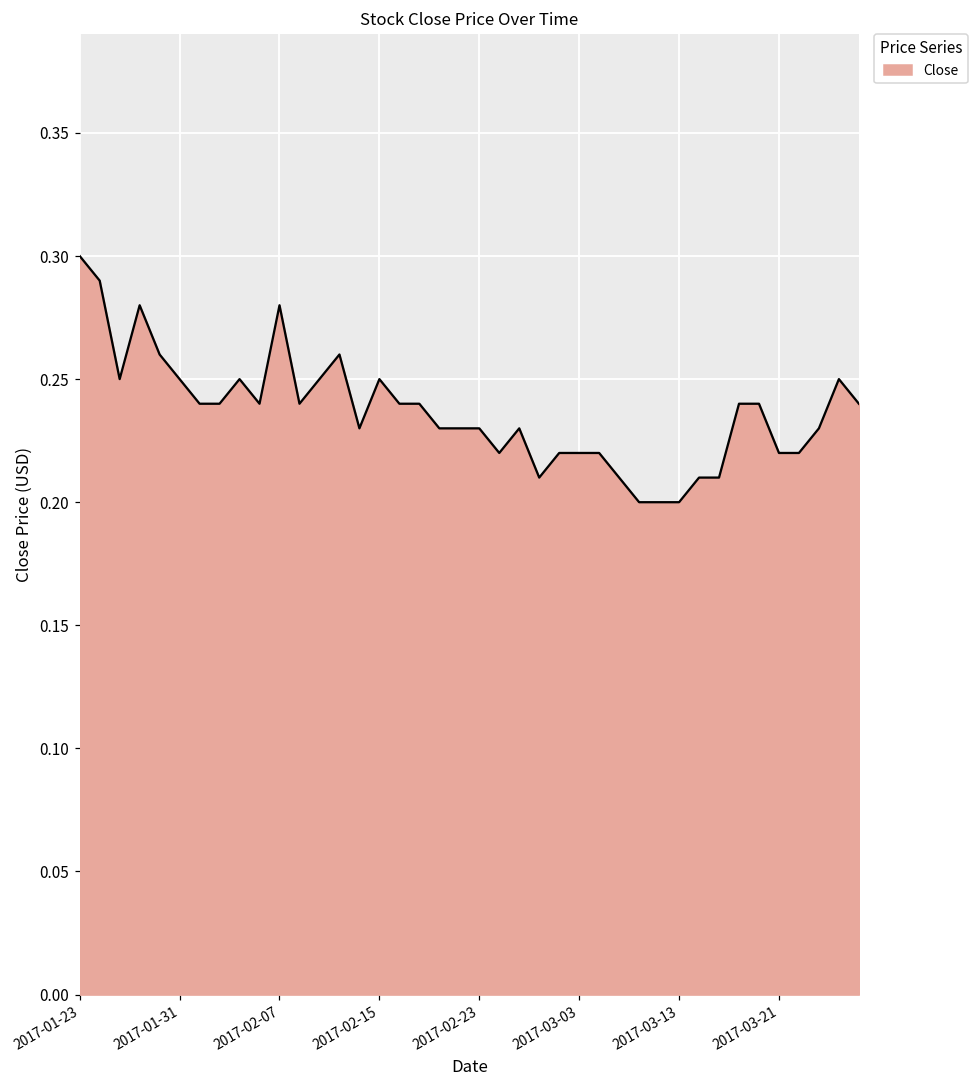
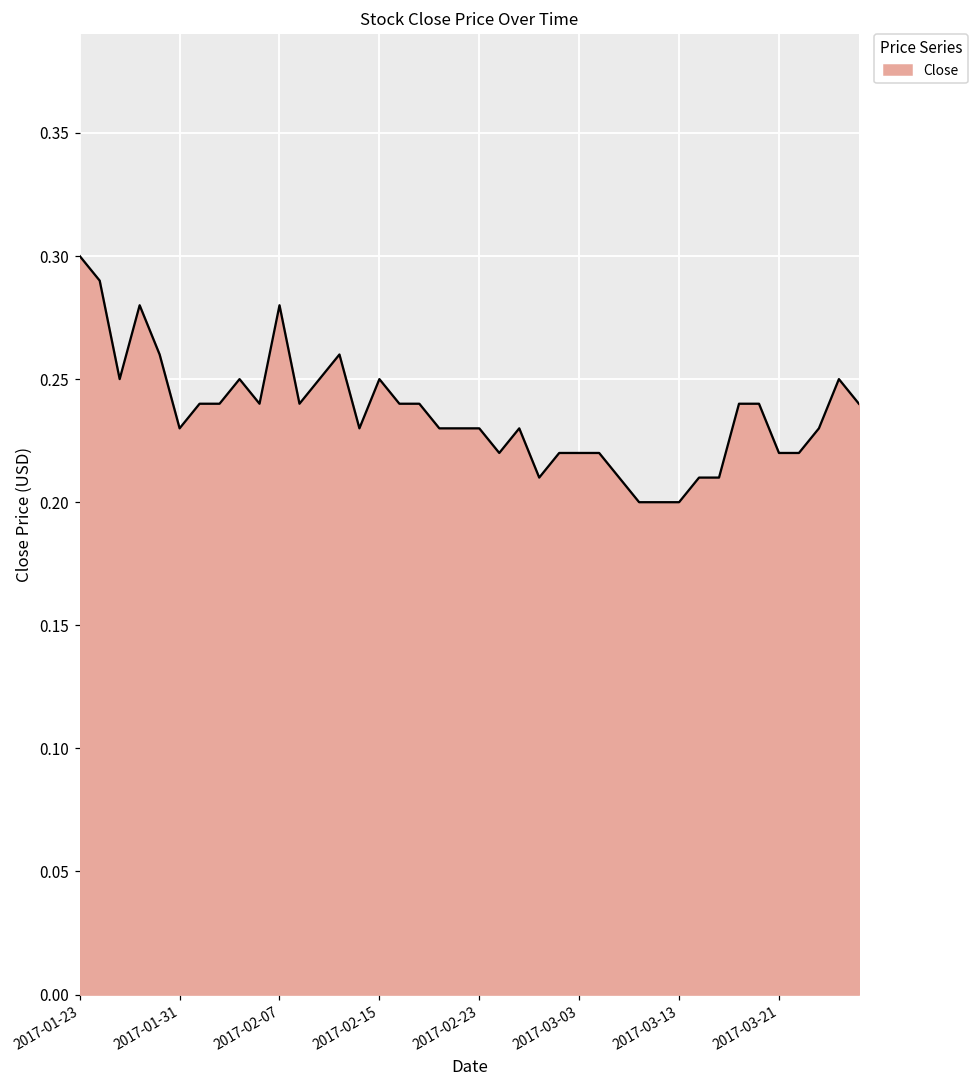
2017-01-31: 0.25 -> 0.23
